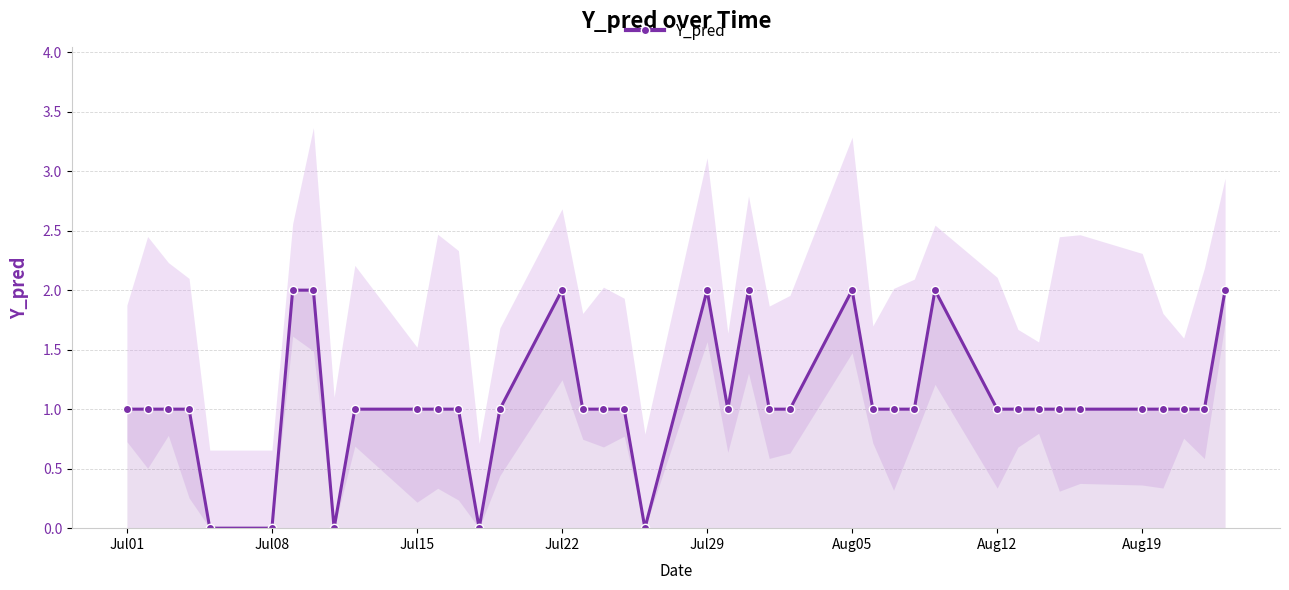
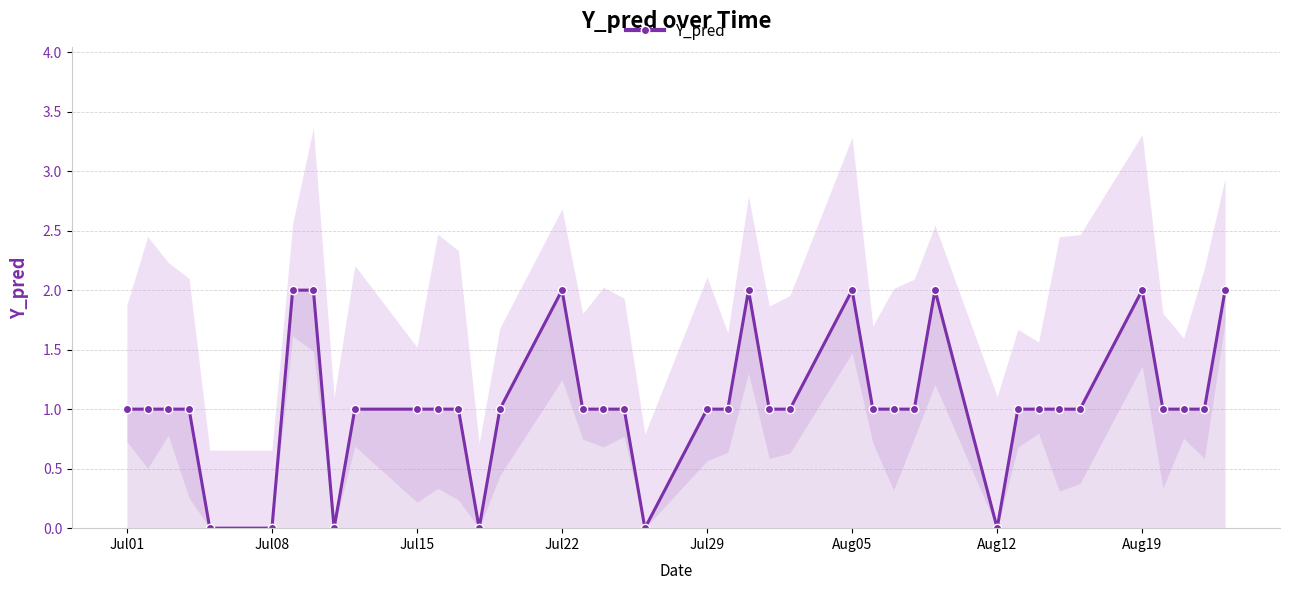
Y_pred, Jul29: 2 -> 1
Y_pred, Aug12: 1 -> 0
Y_pred, Aug19: 1 -> 2
